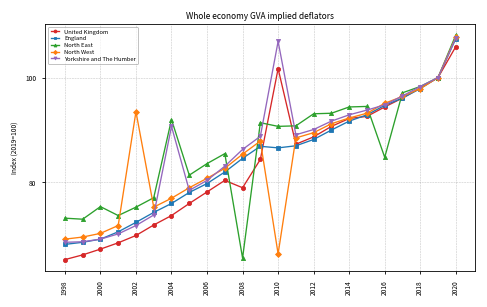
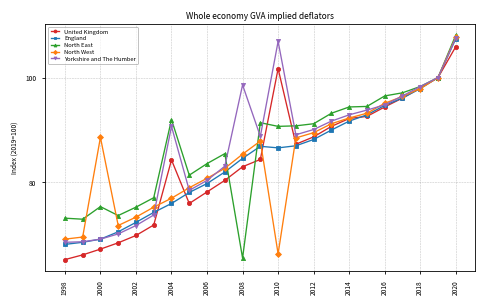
North West, 2000: 70 -> 89
North West, 2002: 94 -> 73
United Kingdom, 2004: 74 -> 84
United Kingdom, 2008: 79 -> 83
Yorkshire and The Humber, 2008: 86 -> 99
North East, 2012: 93 -> 91
North East, 2016: 85 -> 97
